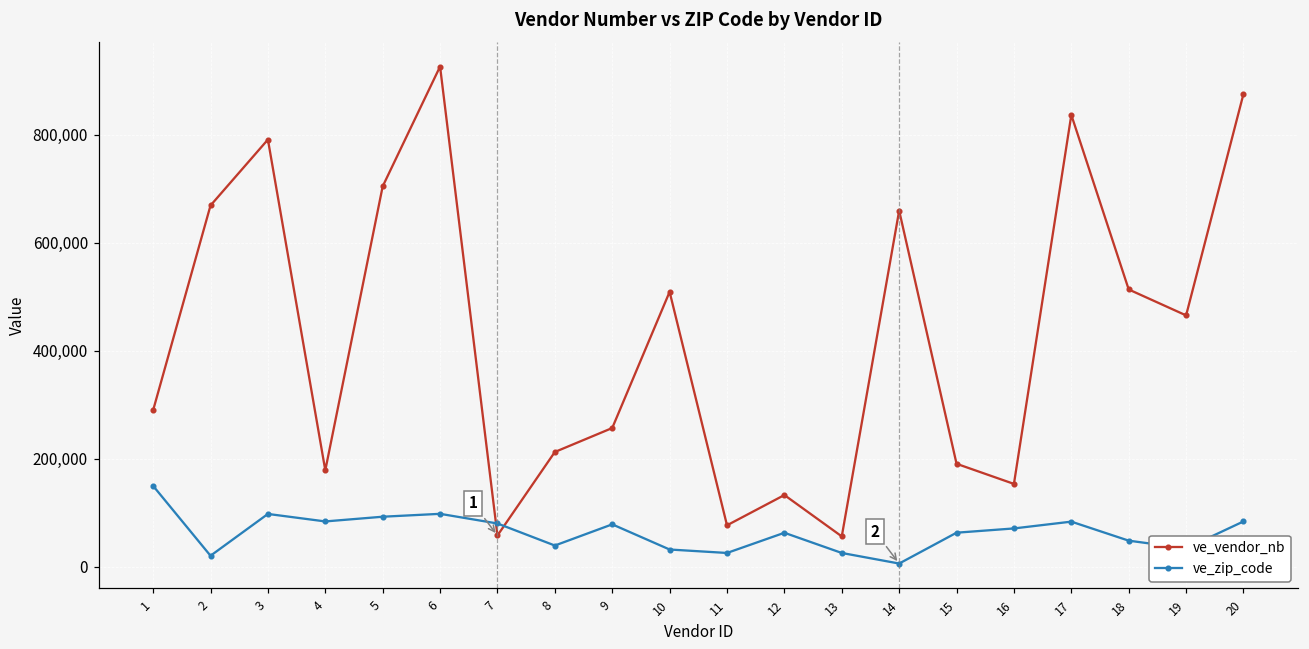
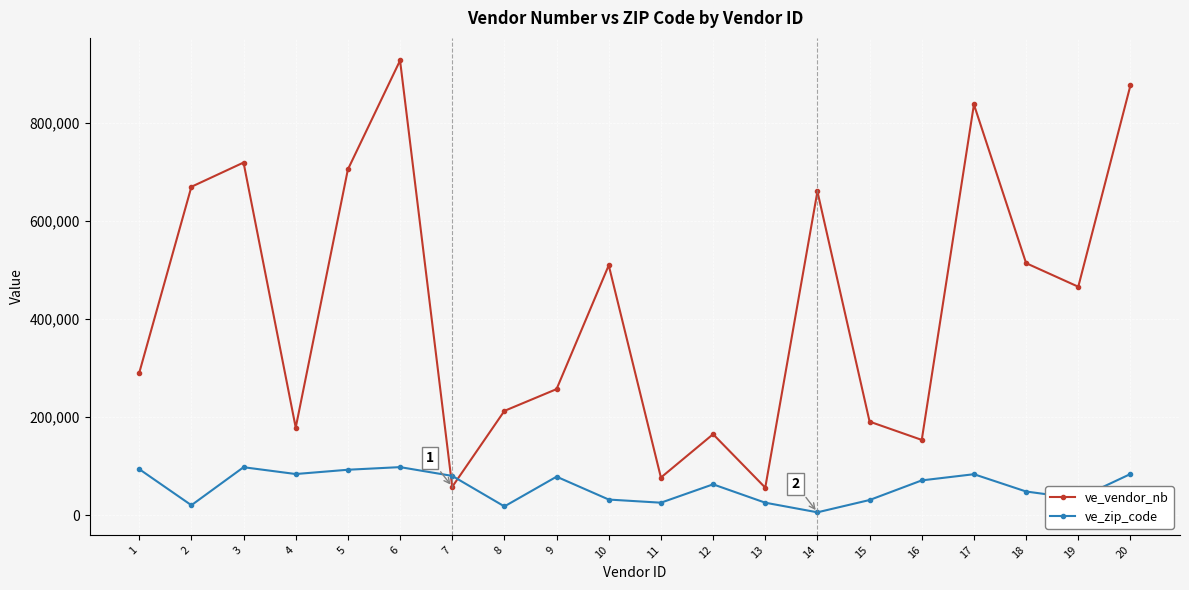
ve_zip_code, 1: 150,000 -> 90,000
ve_vendor_nb, 3: 790,000 -> 720,000
ve_zip_code, 8: 40,000 -> 20,000
ve_vendor_nb, 12: 130,000 -> 170,000
ve_zip_code, 15: 60,000 -> 30,000
